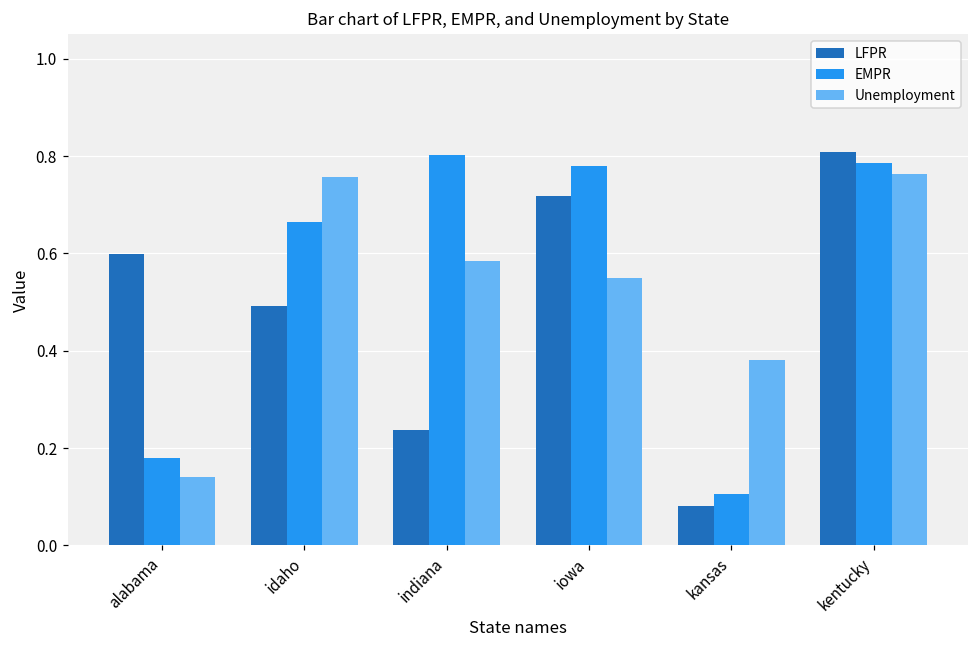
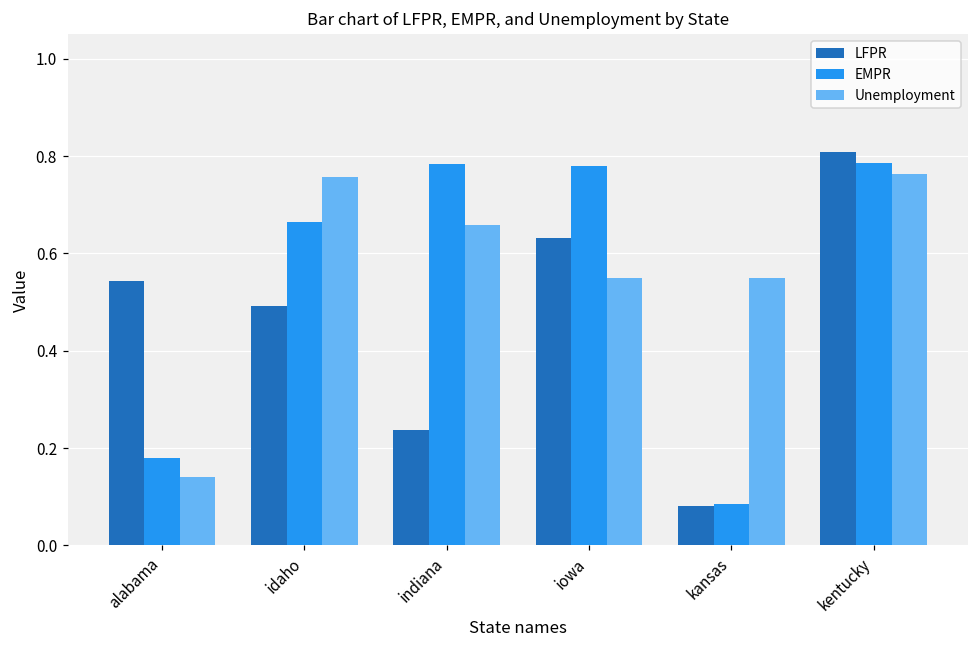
LFPR, alabama: 0.60 -> 0.54
EMPR, indiana: 0.80 -> 0.78
Unemployment, indiana: 0.58 -> 0.66
LFPR, iowa: 0.72 -> 0.63
EMPR, kansas: 0.11 -> 0.09
Unemployment, kansas: 0.38 -> 0.55
